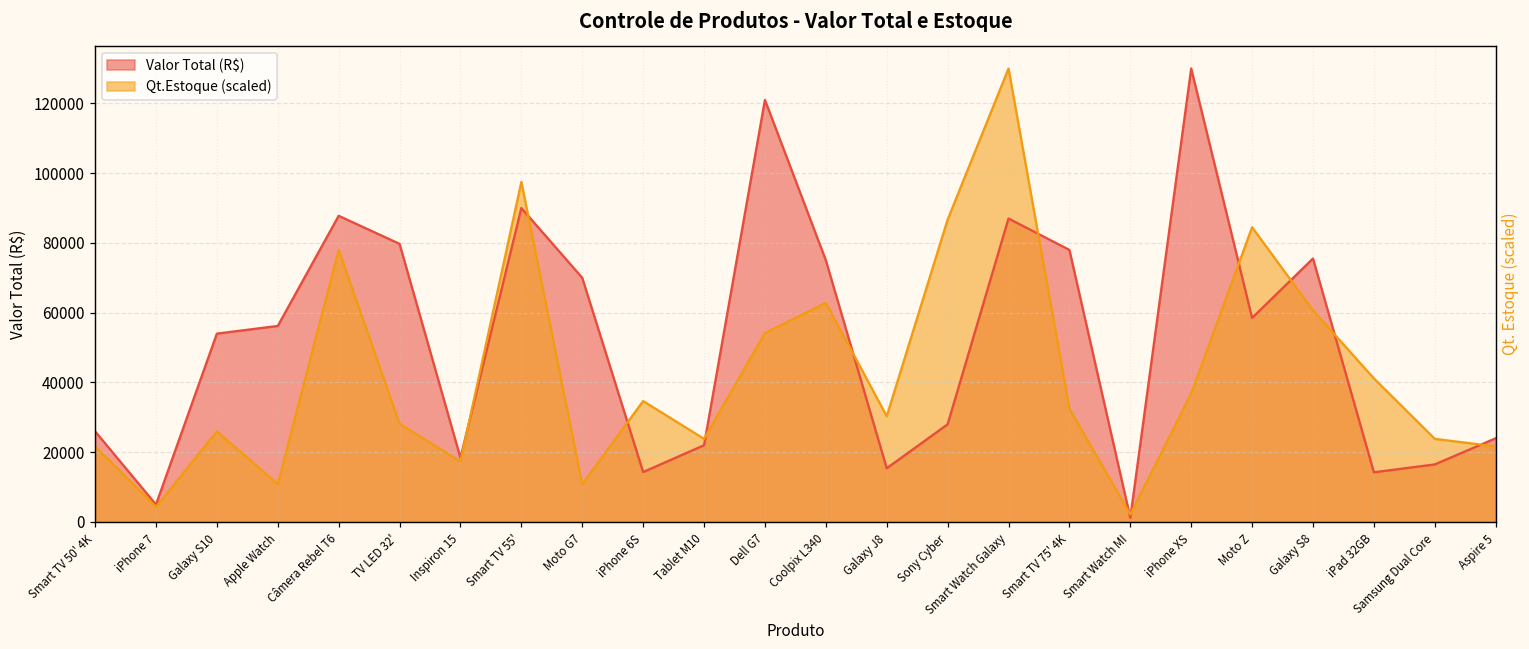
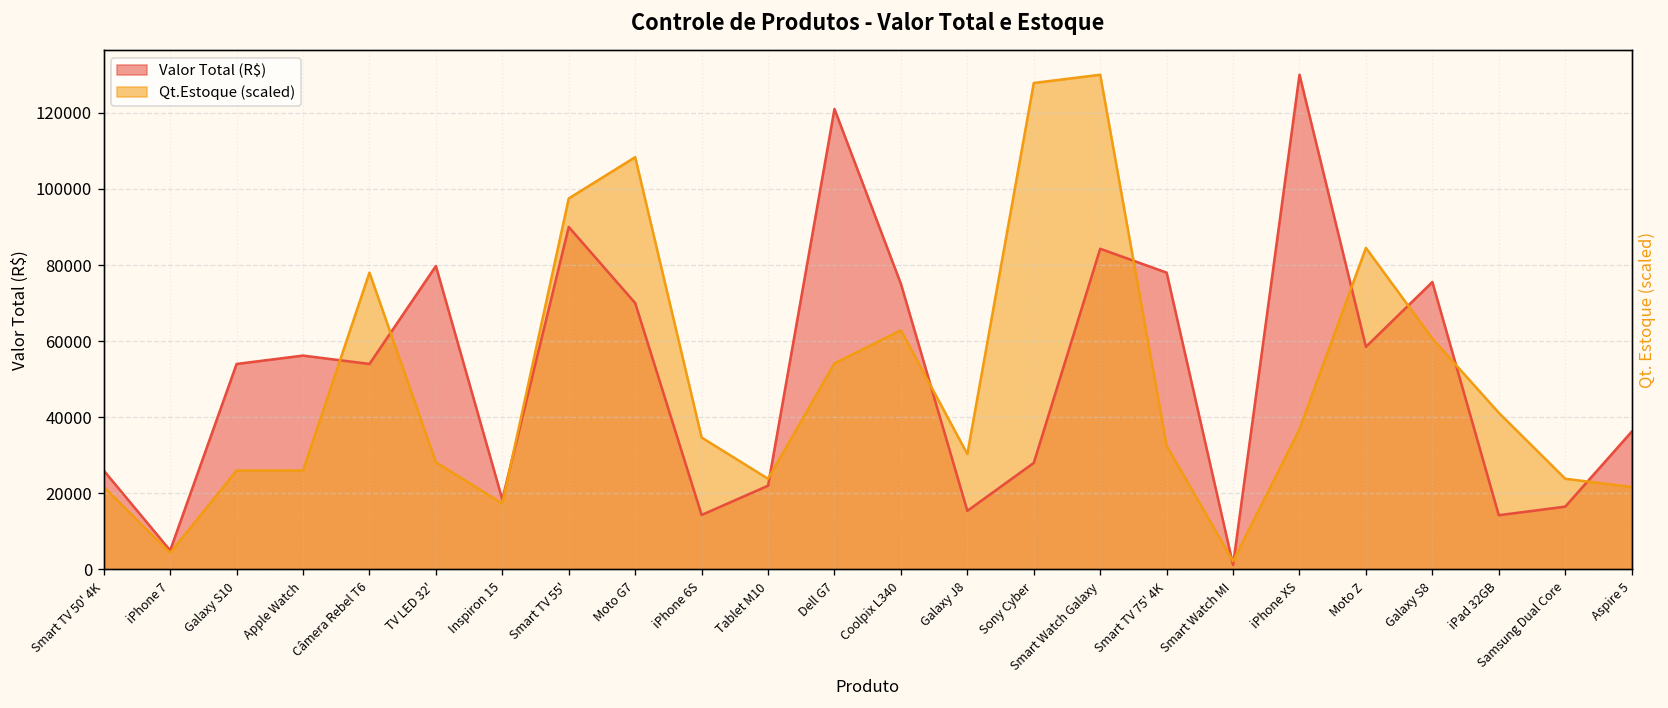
Qt.Estoque (scaled), Apple Watch: 11000 -> 26000
Valor Total (R$), Câmera Rebel T6: 88000 -> 54000
Qt.Estoque (scaled), Moto G7: 11000 -> 108000
Qt.Estoque (scaled), Sony Cyber: 87000 -> 128000
Valor Total (R$), Smart Watch Galaxy: 87000 -> 84000
Valor Total (R$), Aspire 5: 24000 -> 36000
